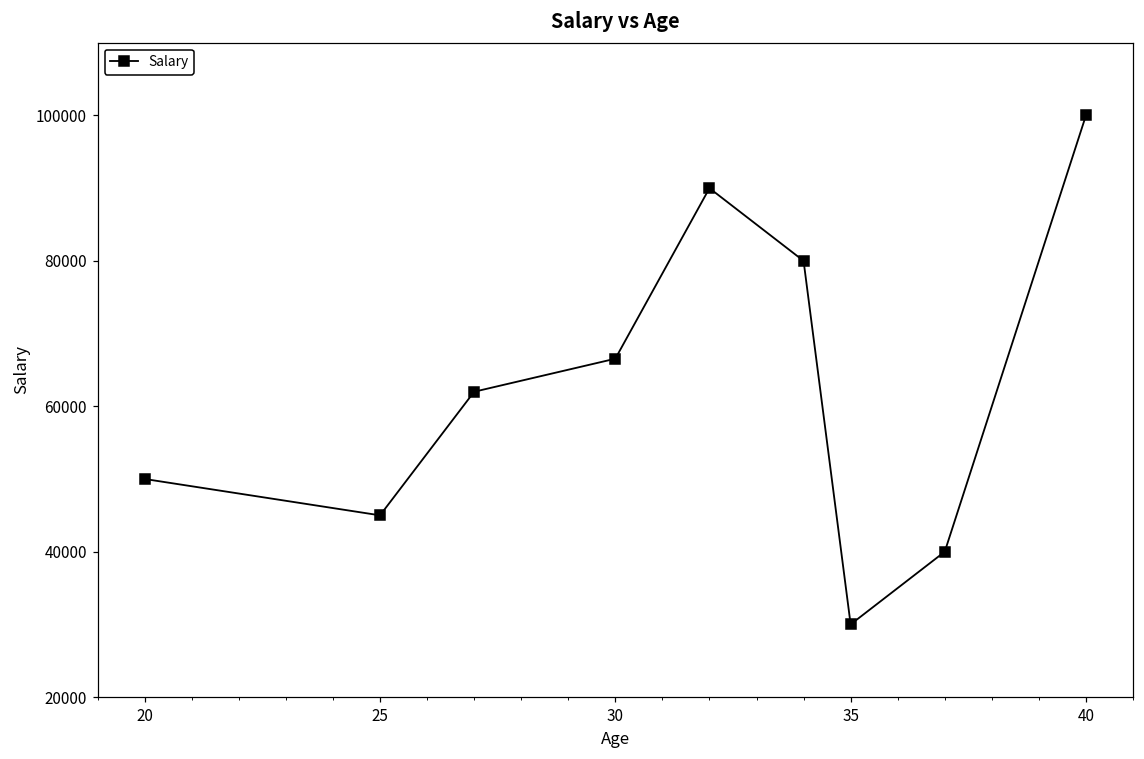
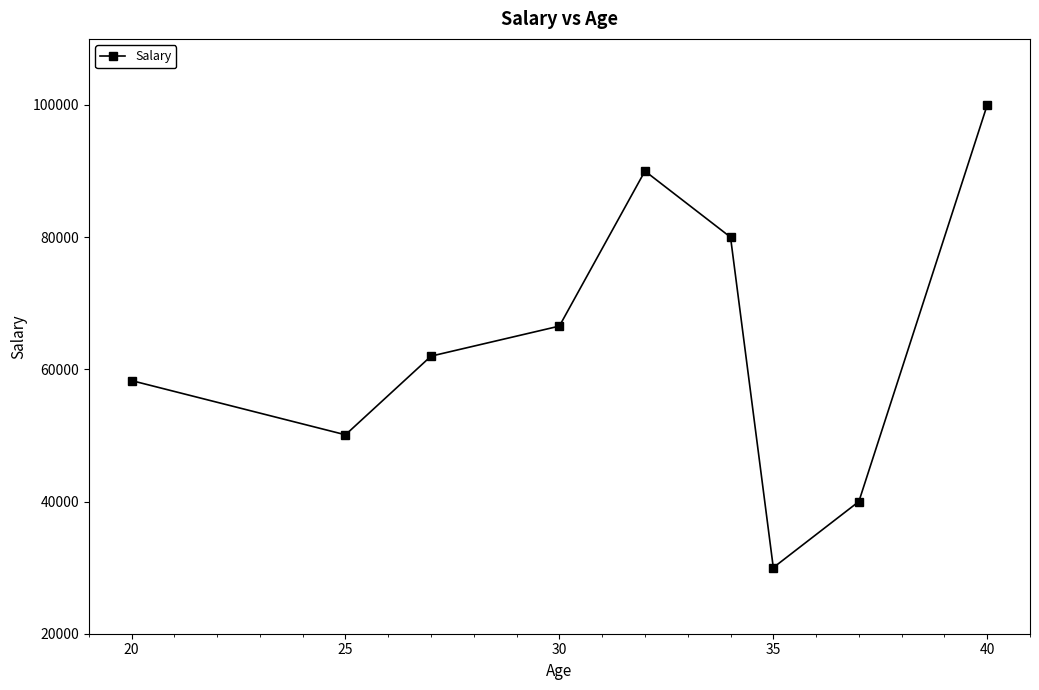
20: 50000 -> 58000
25: 45000 -> 50000
